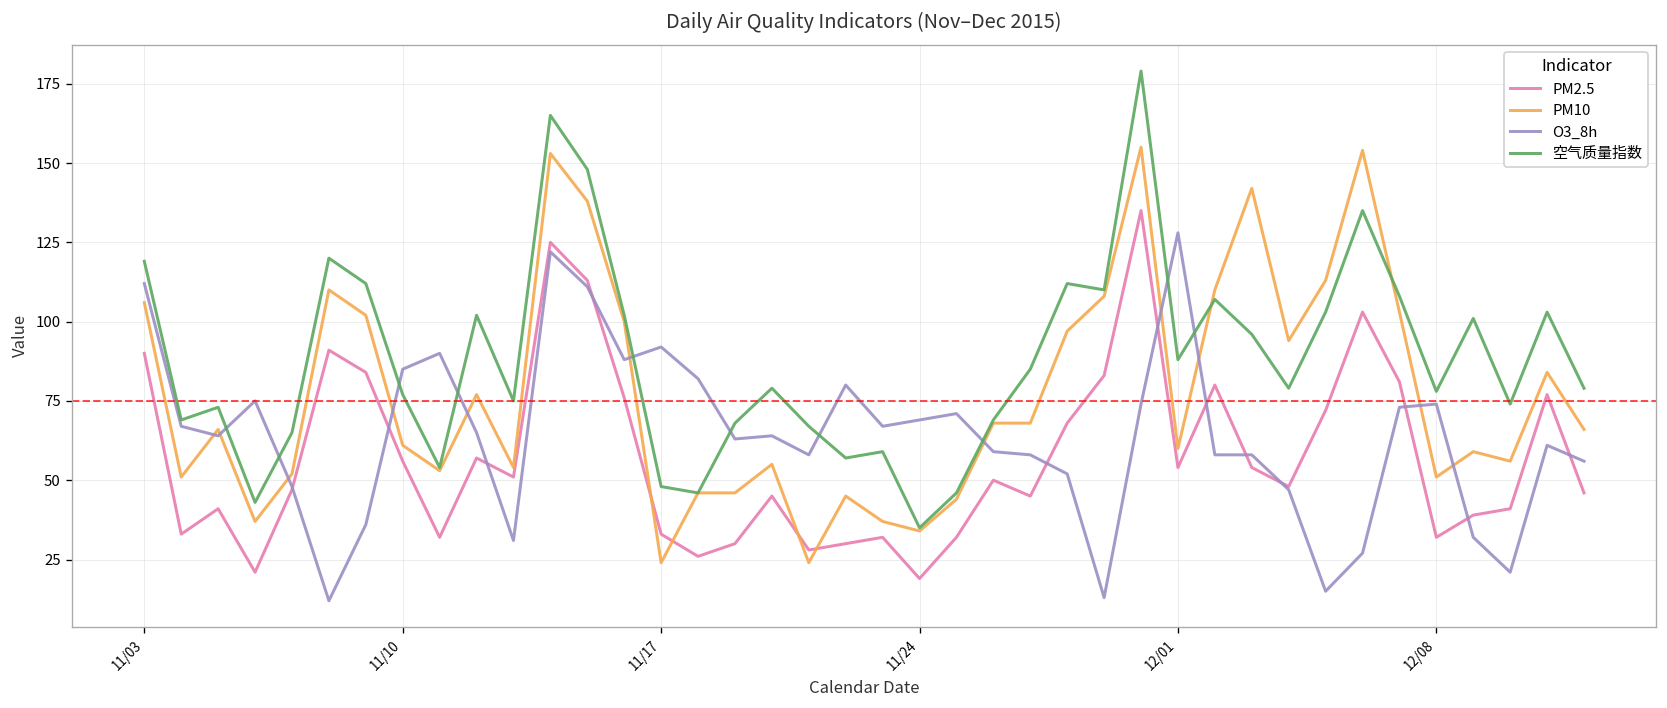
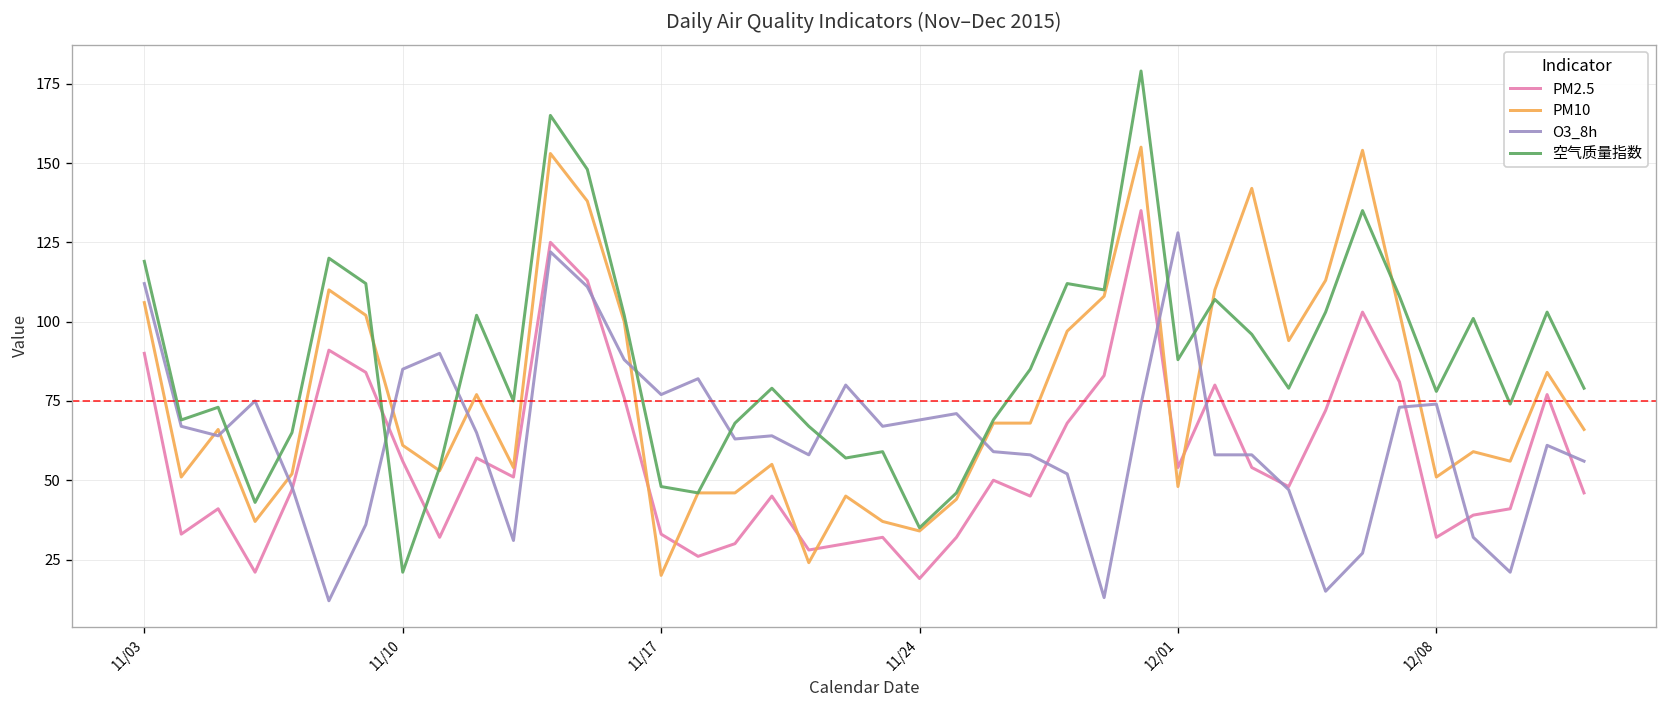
空气质量指数, 11/10: 77 -> 21
PM10, 11/17: 24 -> 20
O3_8h, 11/17: 92 -> 77
PM10, 12/01: 60 -> 48
